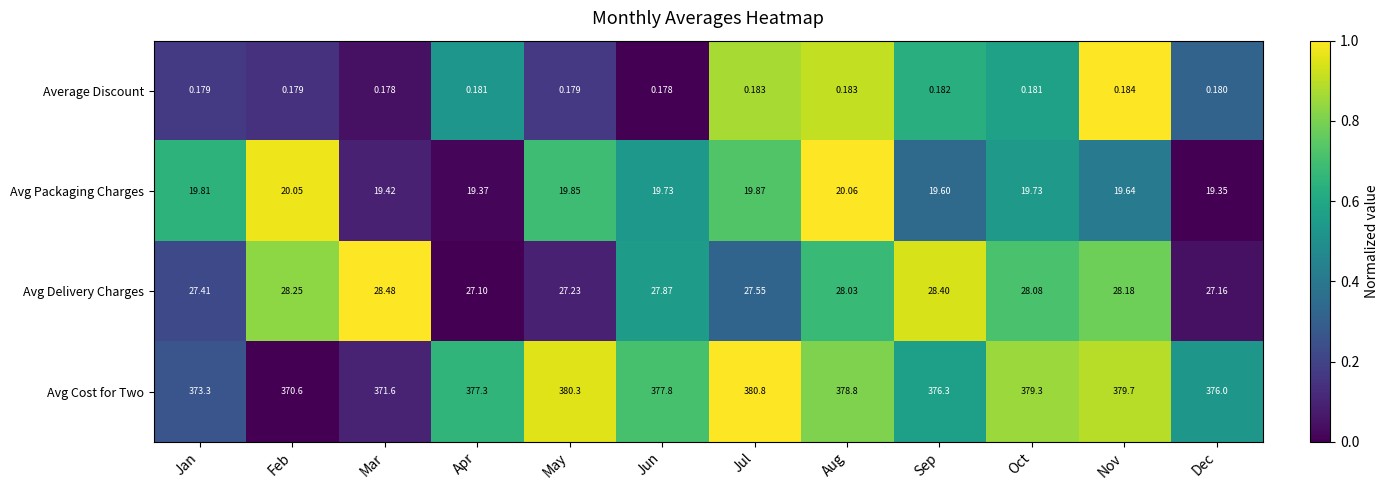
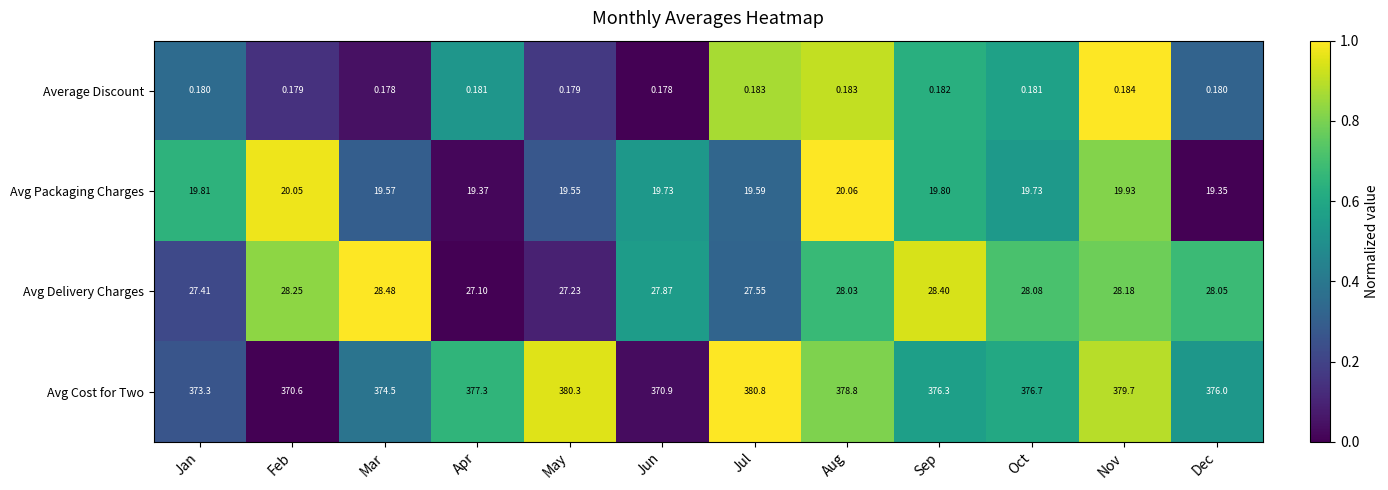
Average Discount, Jan: 0.179 -> 0.180
Avg Packaging Charges, Mar: 19.42 -> 19.57
Avg Packaging Charges, May: 19.85 -> 19.55
Avg Packaging Charges, Jul: 19.87 -> 19.59
Avg Packaging Charges, Sep: 19.60 -> 19.80
Avg Packaging Charges, Nov: 19.64 -> 19.93
Avg Delivery Charges, Dec: 27.16 -> 28.05
Avg Cost for Two, Mar: 371.6 -> 374.5
Avg Cost for Two, Jun: 377.8 -> 370.9
Avg Cost for Two, Oct: 379.3 -> 376.7
